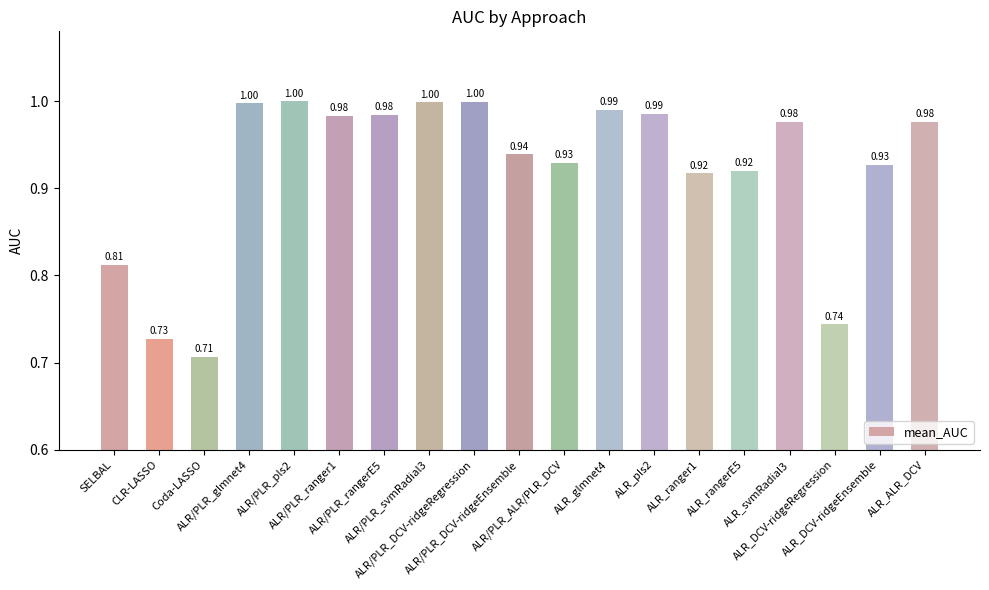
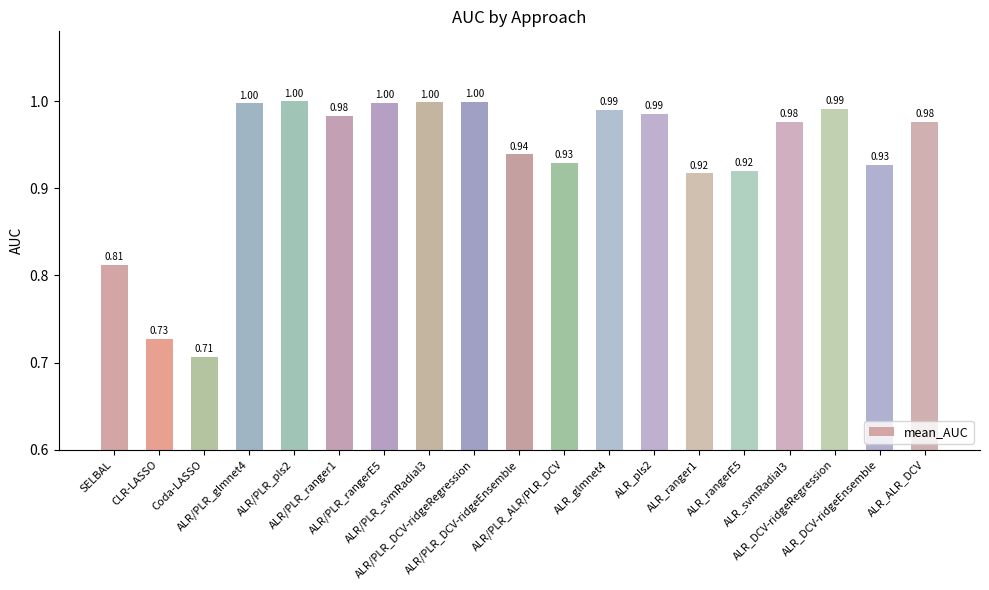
ALR/PLR_rangerE5: 0.98 -> 1.00
ALR_DCV-ridgeRegression: 0.74 -> 0.99
